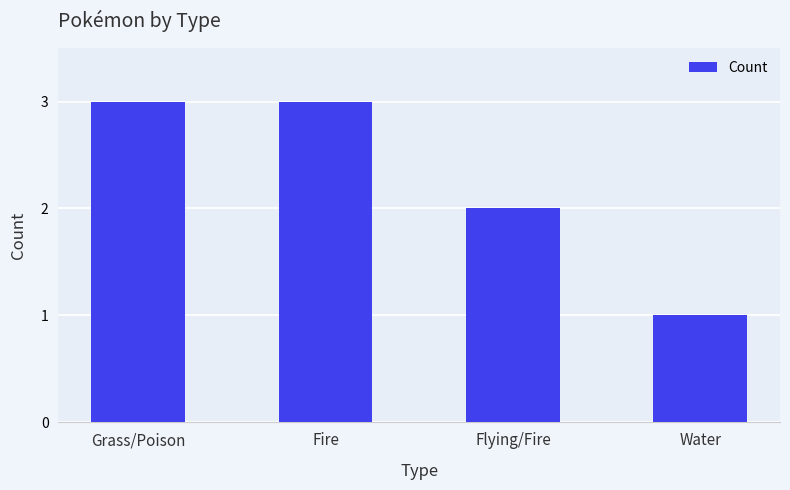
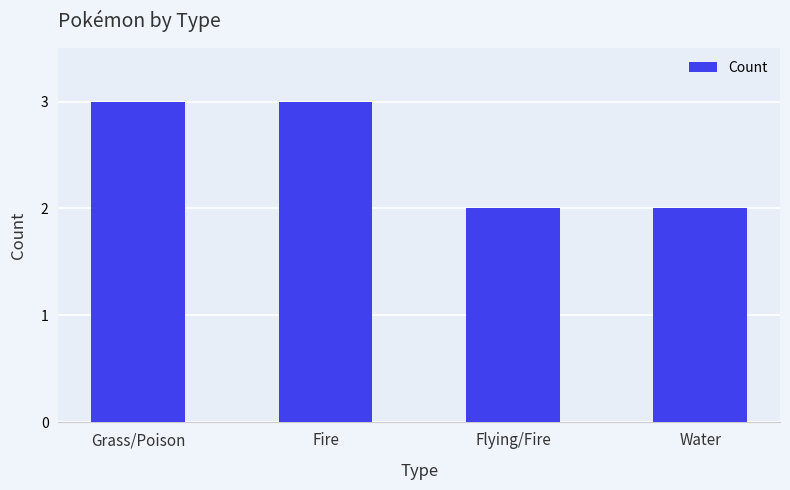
Water: 1 -> 2
